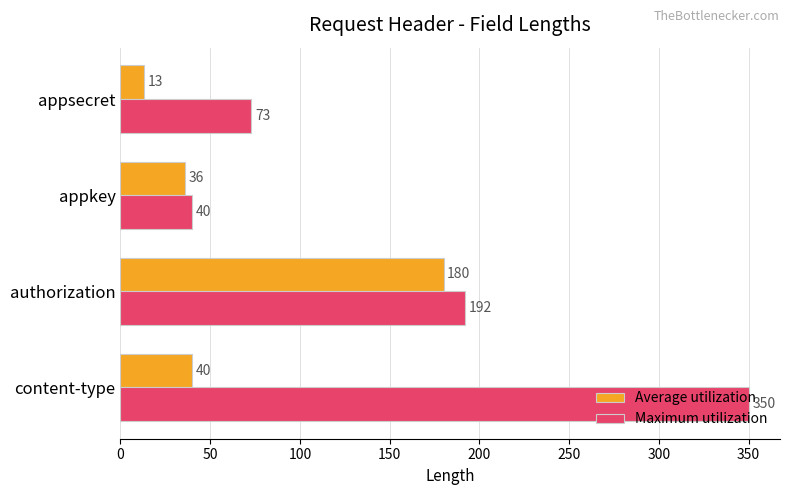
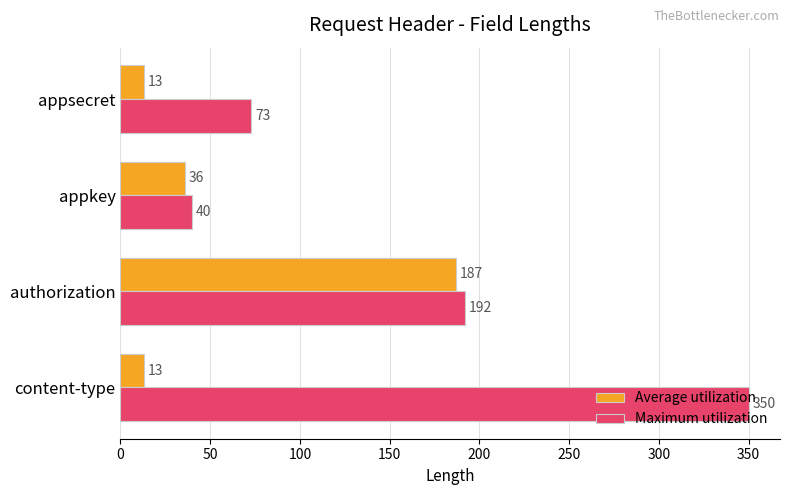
Average utilization, authorization: 180 -> 187
Average utilization, content-type: 40 -> 13
